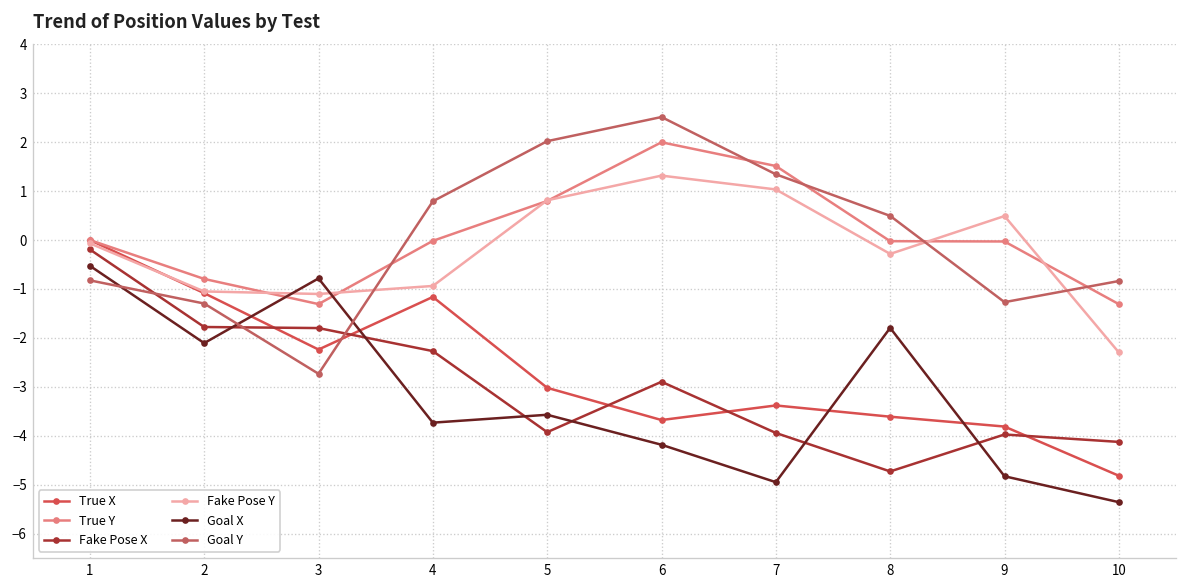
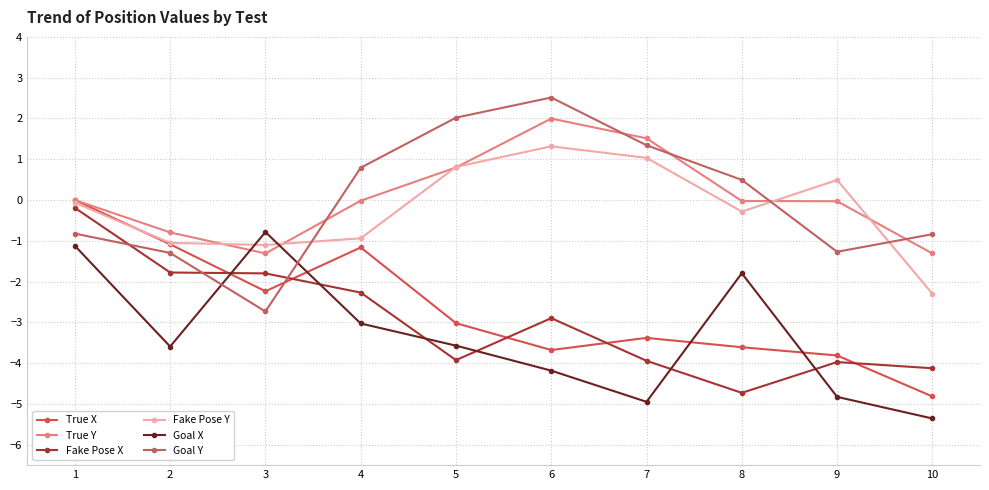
Goal X, 1: -0.5 -> -1.1
Goal X, 2: -2.1 -> -3.6
Goal X, 4: -3.7 -> -3.0
